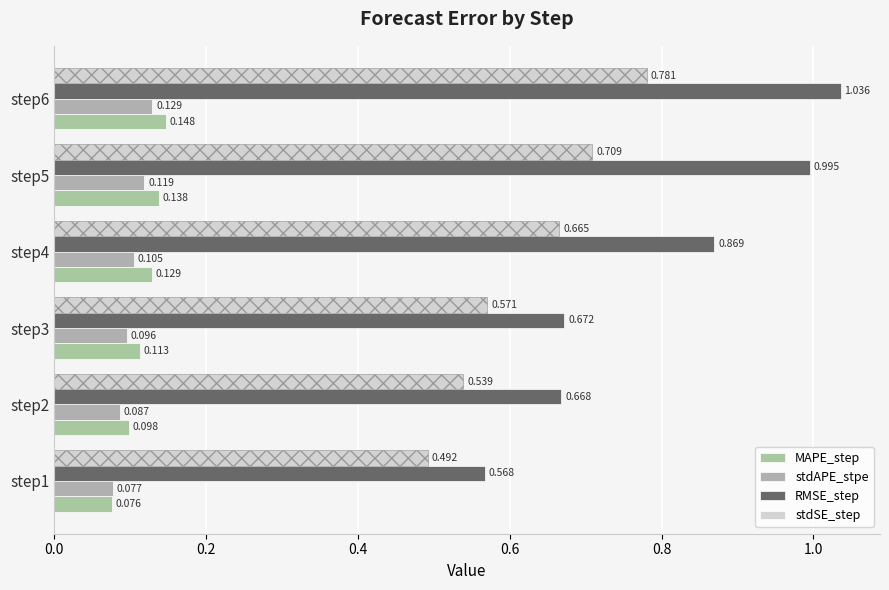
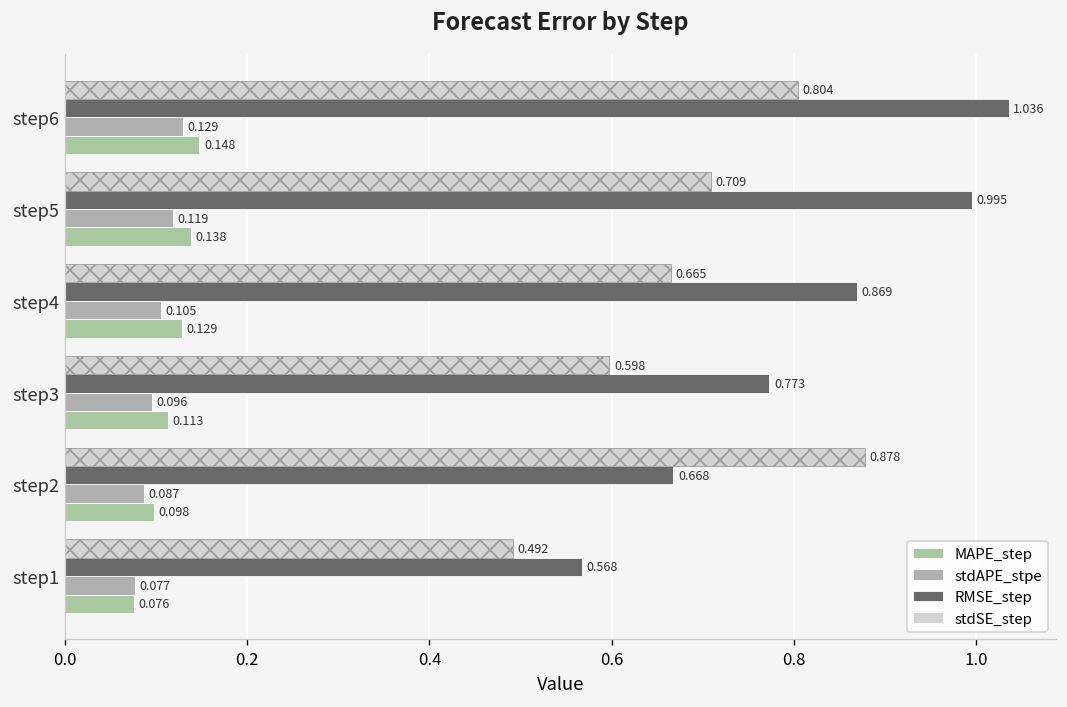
stdSE_step, step6: 0.781 -> 0.804
stdSE_step, step3: 0.571 -> 0.598
RMSE_step, step3: 0.672 -> 0.773
stdSE_step, step2: 0.539 -> 0.878
